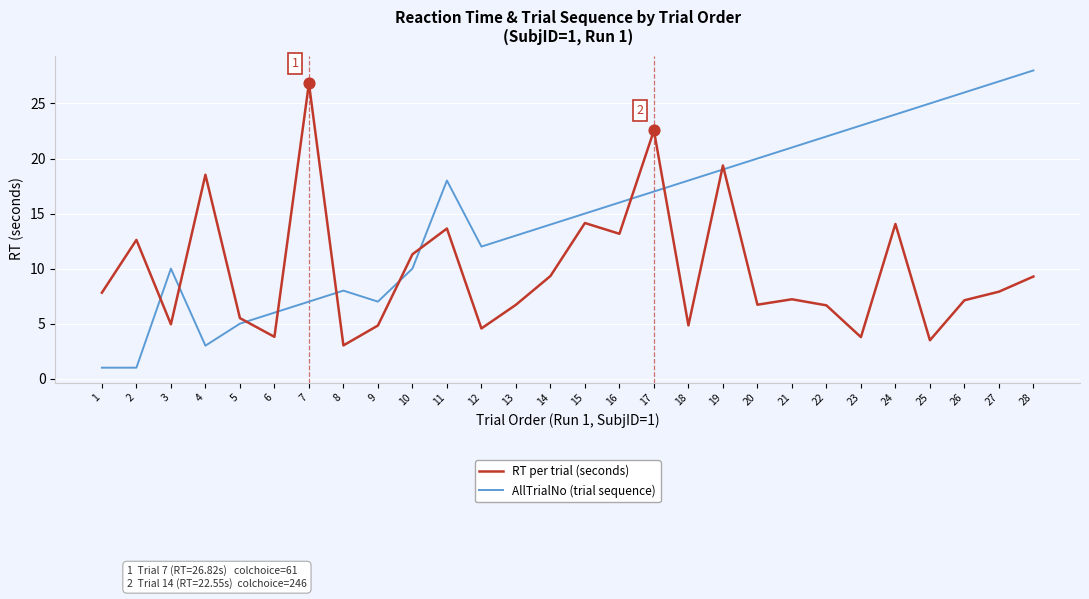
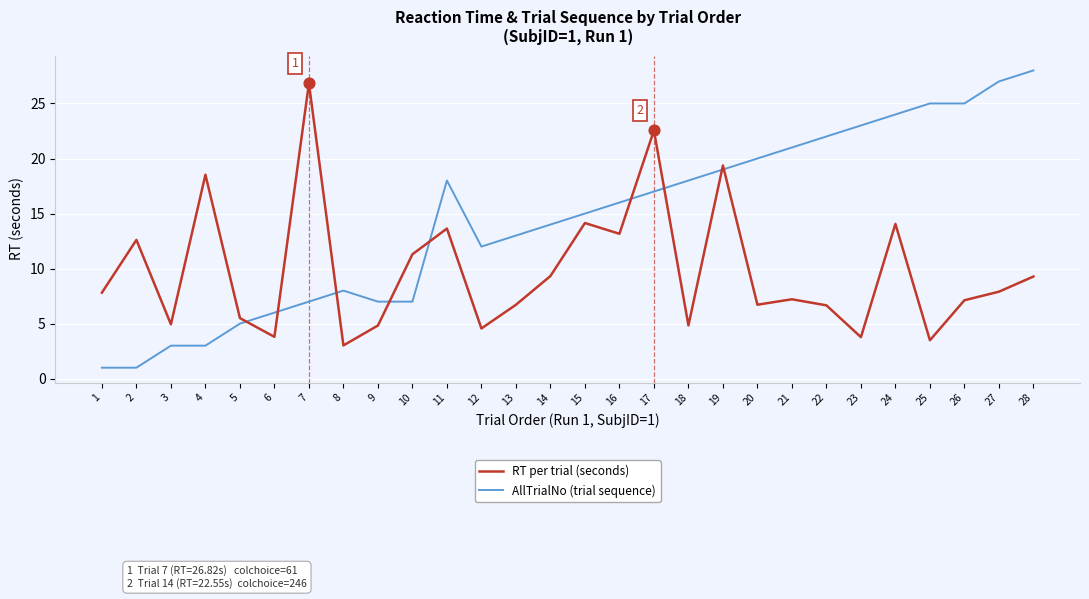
AllTrialNo (trial sequence), 3: 10 -> 3
AllTrialNo (trial sequence), 10: 10 -> 7
AllTrialNo (trial sequence), 26: 26 -> 25
